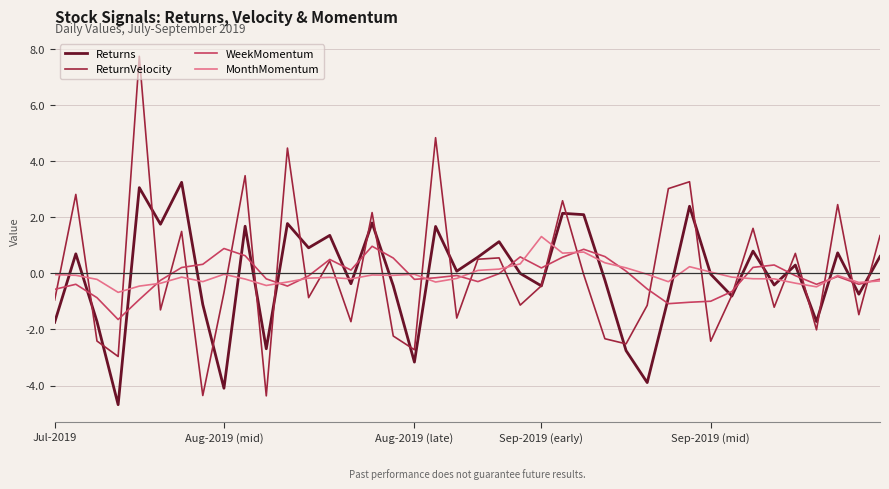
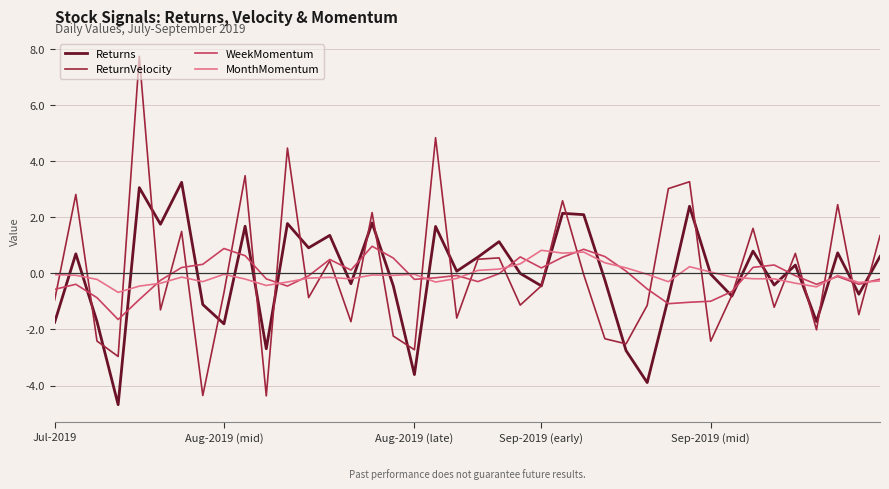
Returns, Aug-2019 (mid): -4.1 -> -1.8
Returns, Aug-2019 (late): -3.2 -> -3.6
MonthMomentum, Sep-2019 (early): 1.3 -> 0.8
